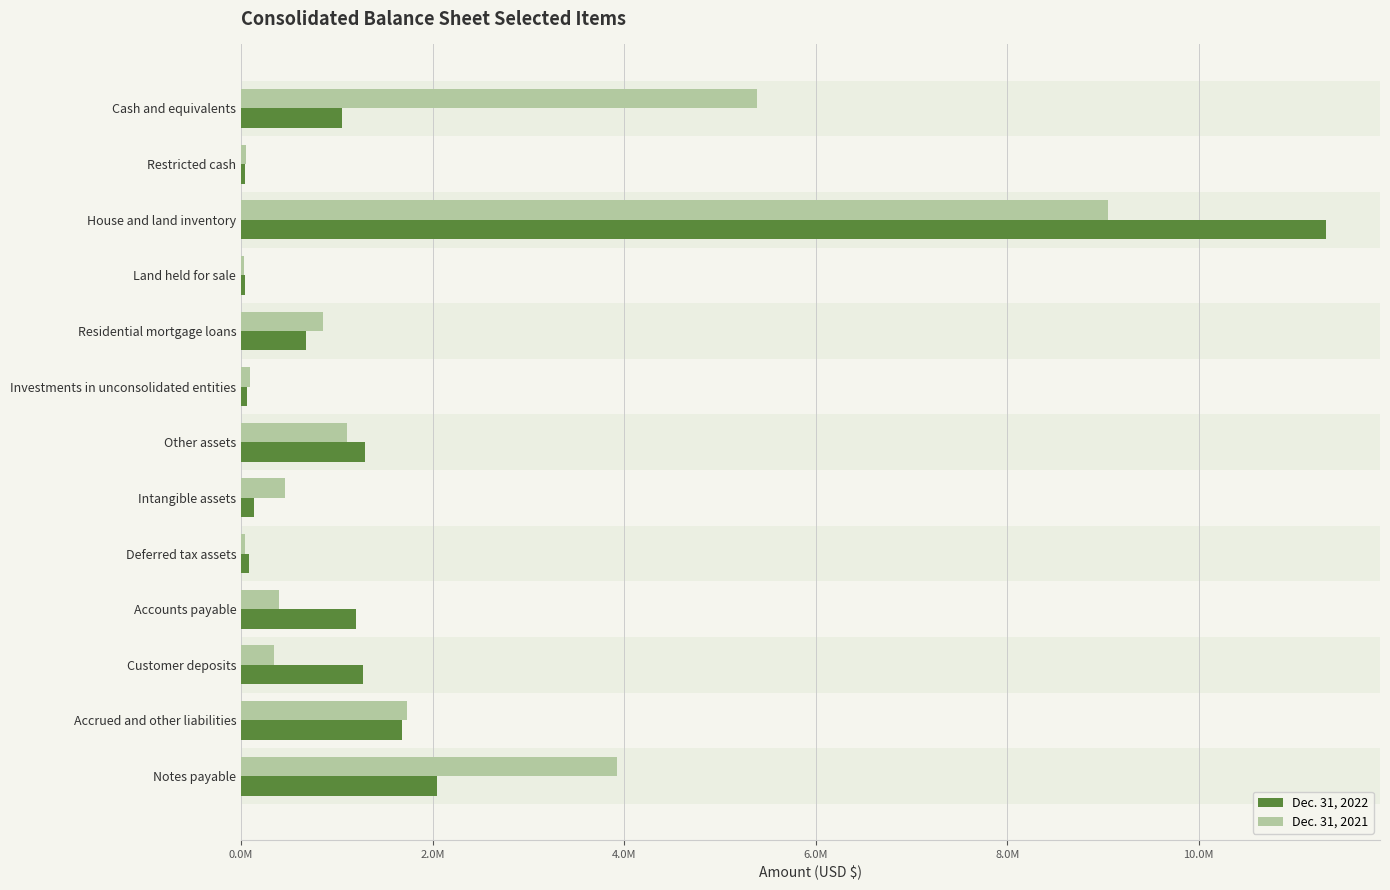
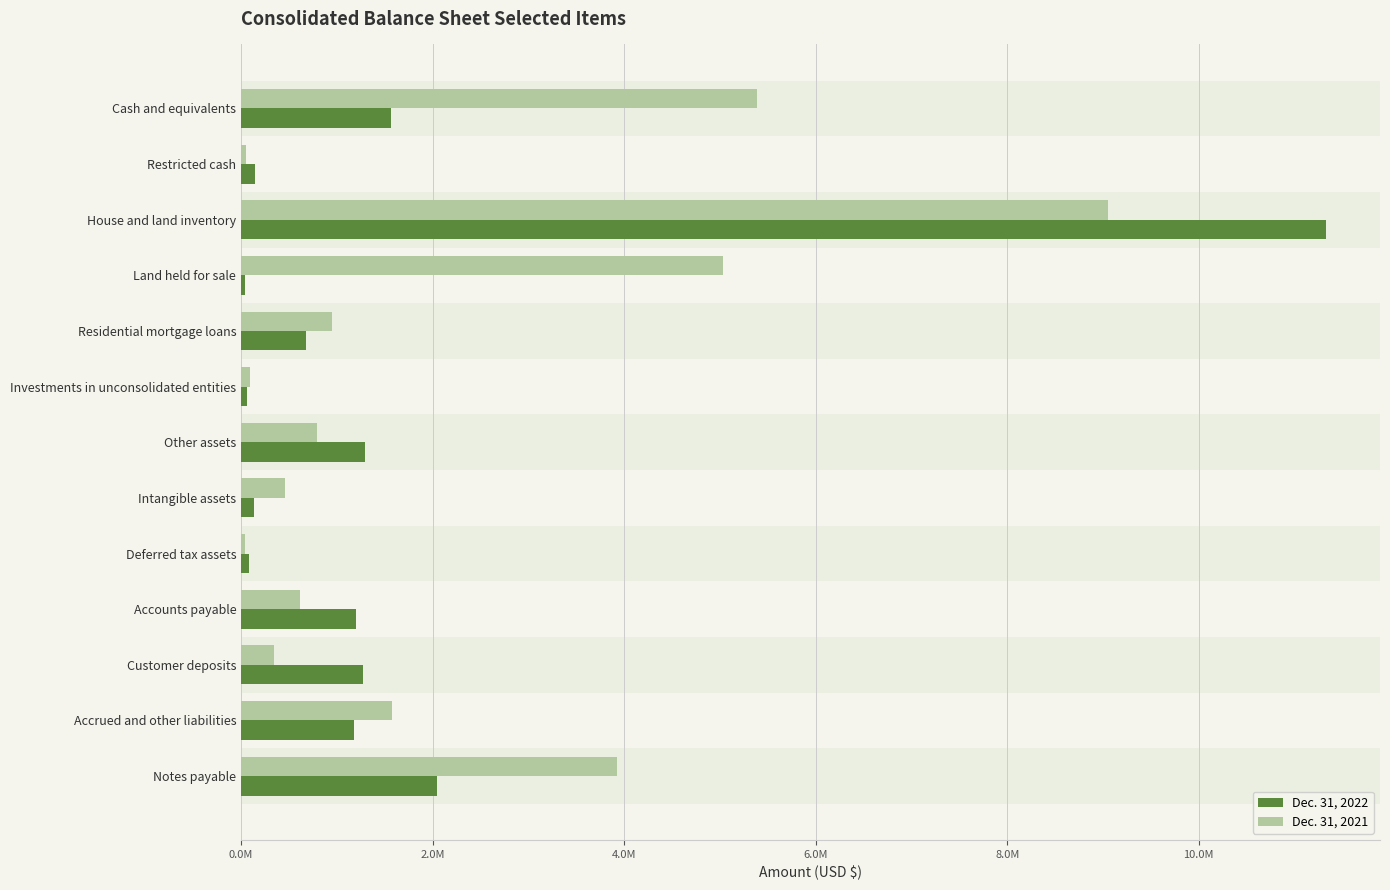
Dec. 31, 2022, Cash and equivalents: 1100000 -> 1600000
Dec. 31, 2022, Restricted cash: 0 -> 200000
Dec. 31, 2021, Land held for sale: 0 -> 5000000
Dec. 31, 2021, Residential mortgage loans: 850000 -> 950000
Dec. 31, 2021, Other assets: 1100000 -> 800000
Dec. 31, 2021, Accounts payable: 400000 -> 600000
Dec. 31, 2021, Accrued and other liabilities: 1700000 -> 1600000
Dec. 31, 2022, Accrued and other liabilities: 1700000 -> 1200000
